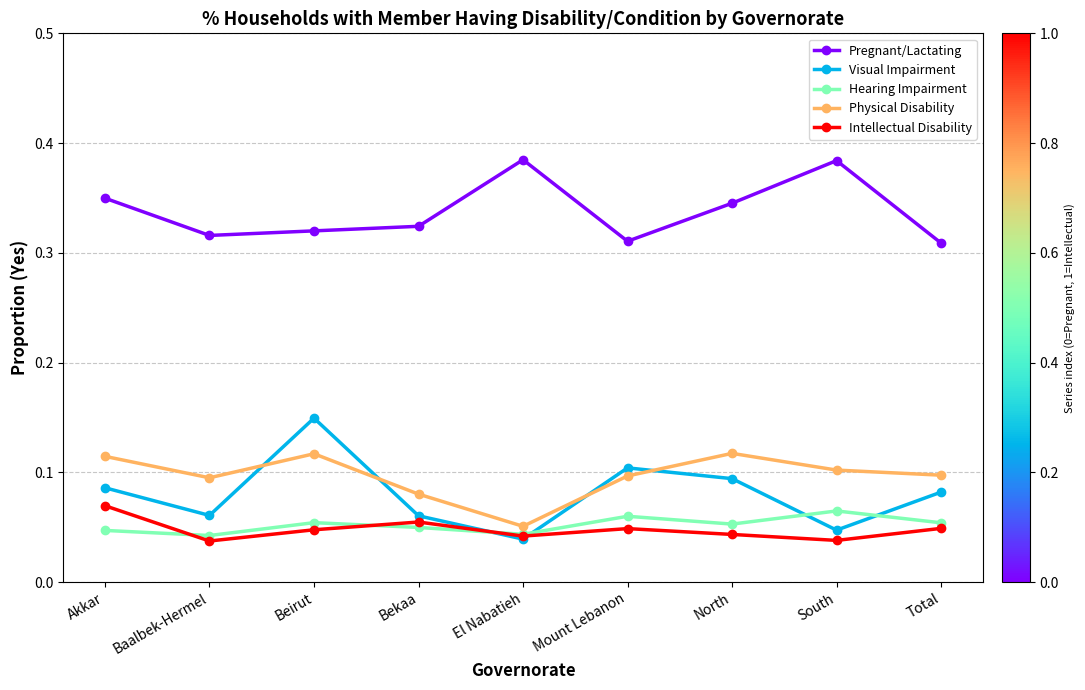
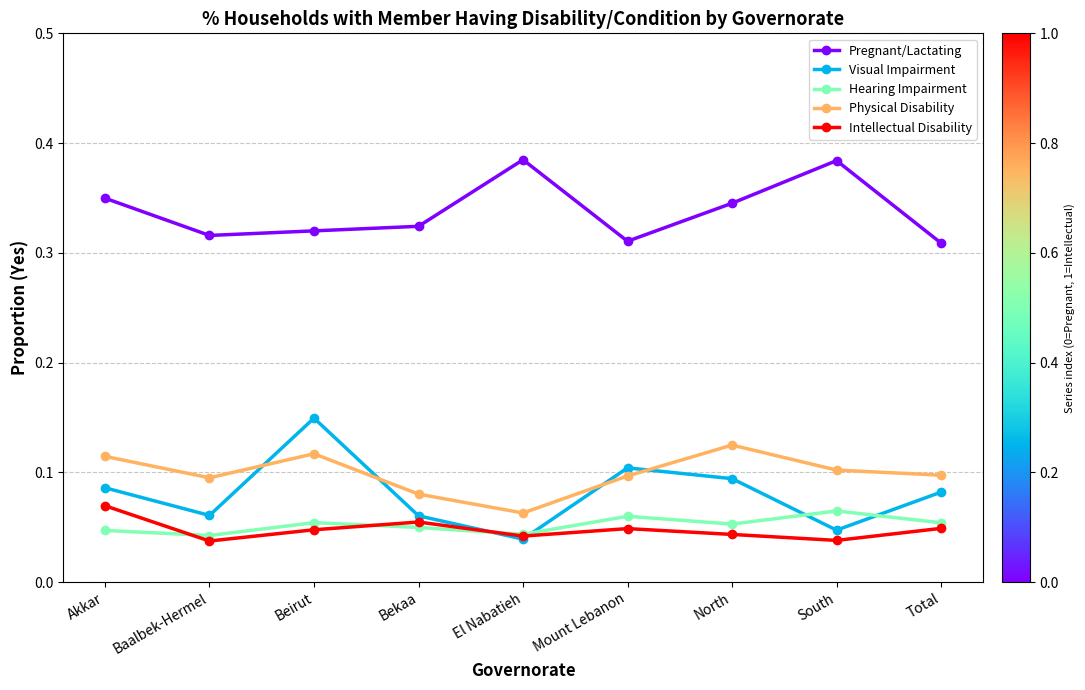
Physical Disability, El Nabatieh: 0.051 -> 0.063
Physical Disability, North: 0.117 -> 0.125
